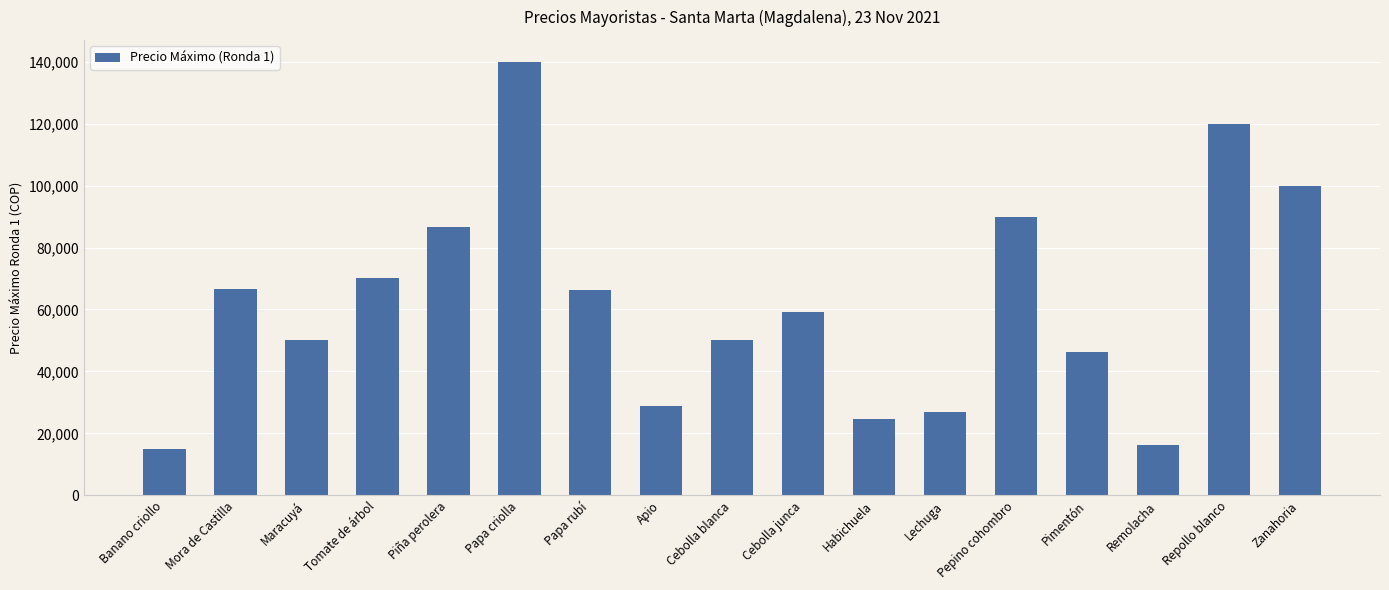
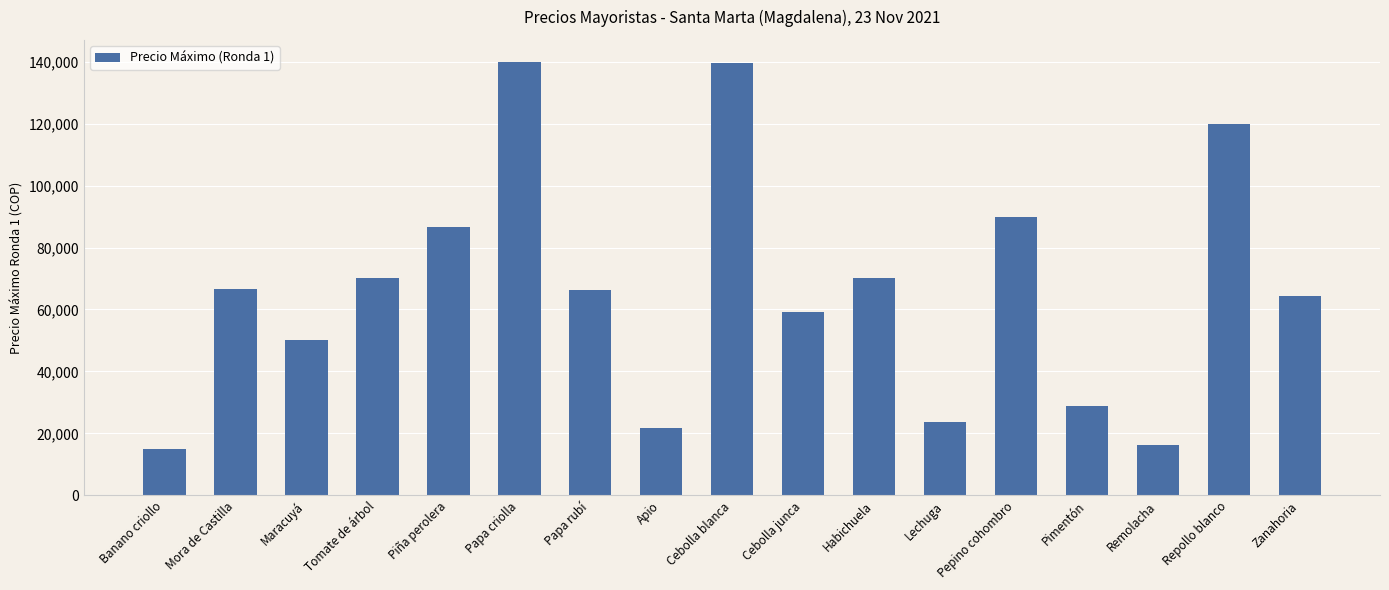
Apio: 29,000 -> 22,000
Cebolla blanca: 50,000 -> 139,000
Habichuela: 25,000 -> 70,000
Lechuga: 27,000 -> 24,000
Pimentón: 46,000 -> 29,000
Zanahoria: 100,000 -> 64,000
